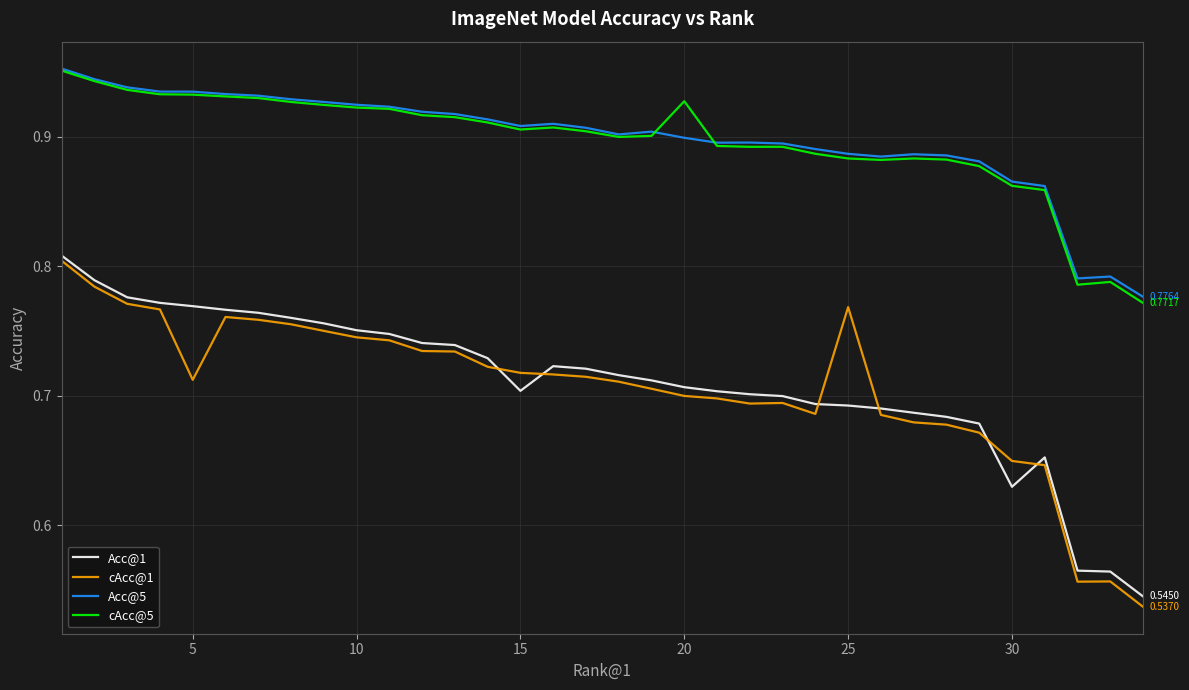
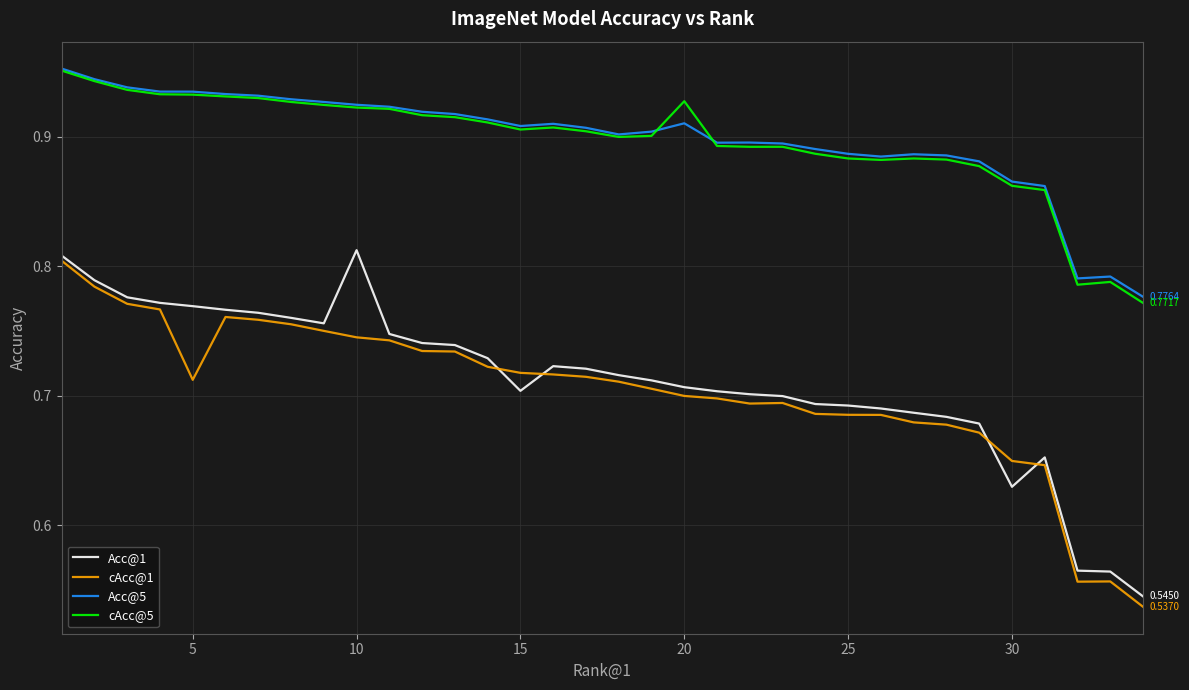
Acc@1, 10: 0.751 -> 0.812
Acc@5, 20: 0.899 -> 0.910
cAcc@1, 25: 0.768 -> 0.685
